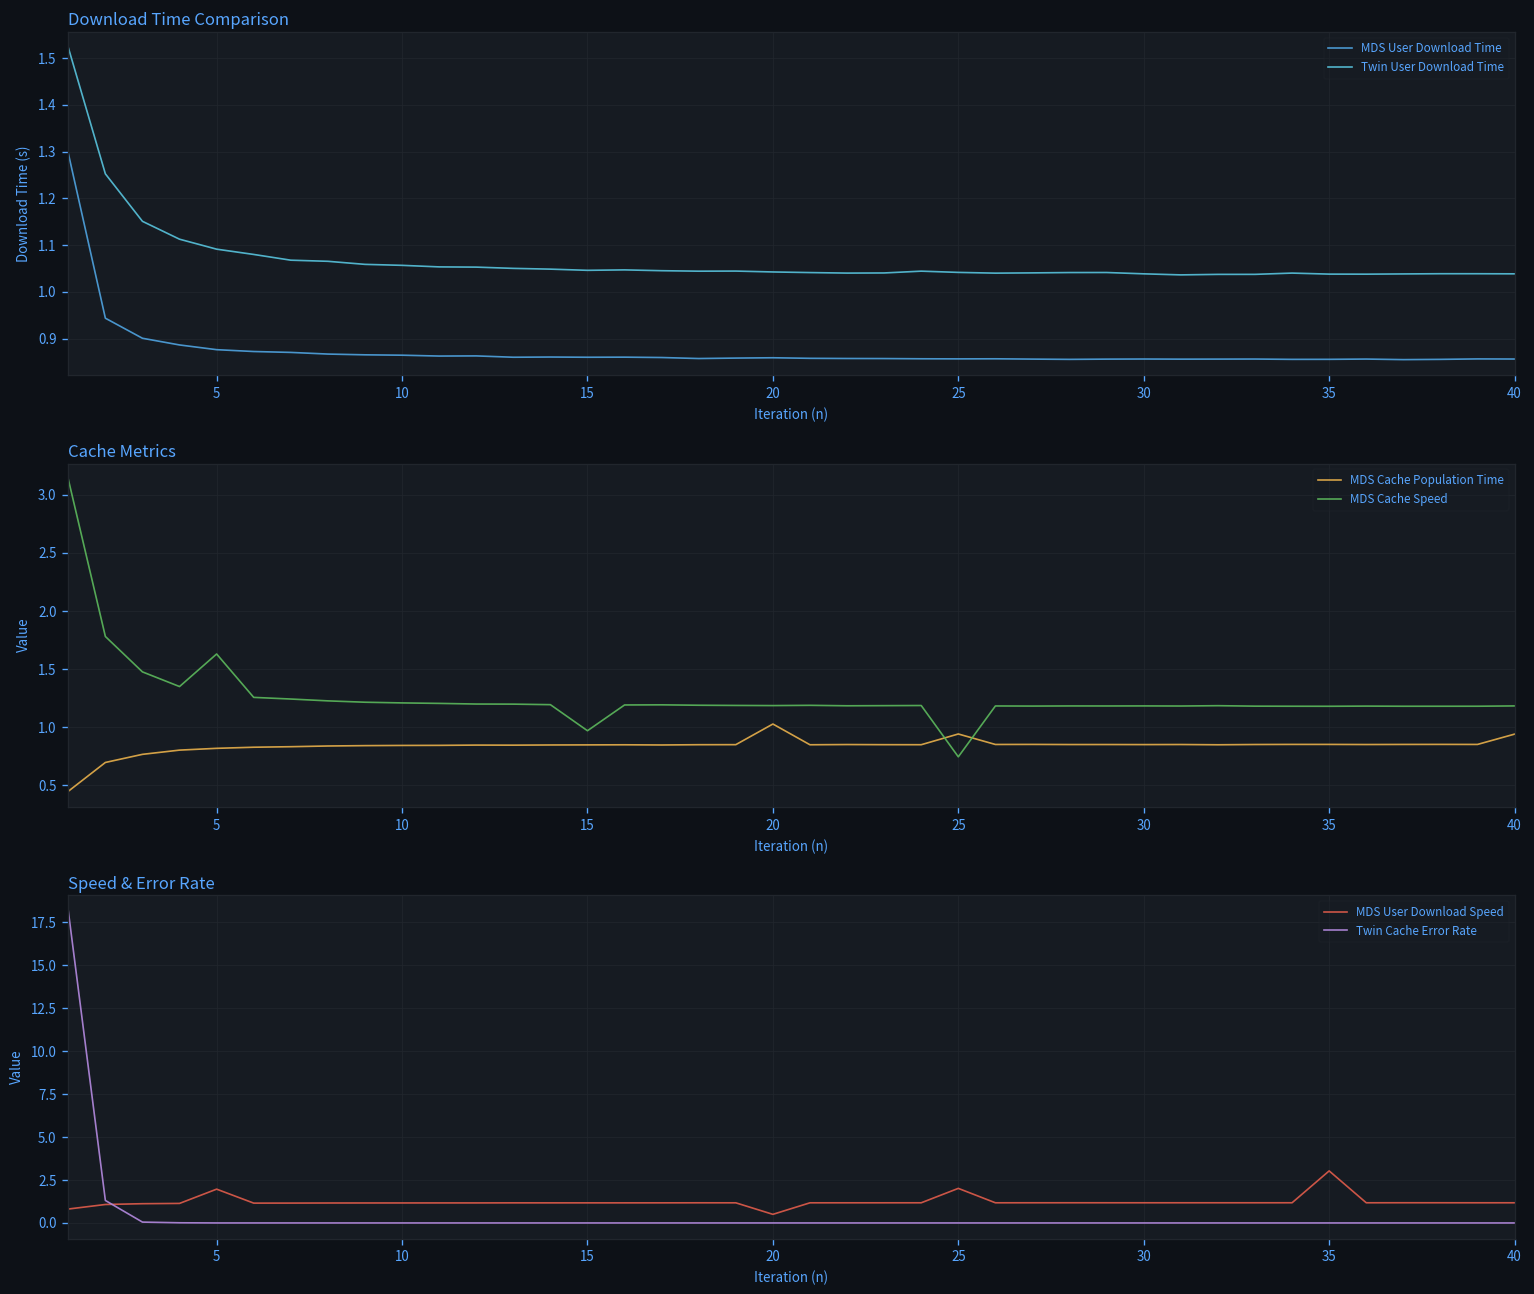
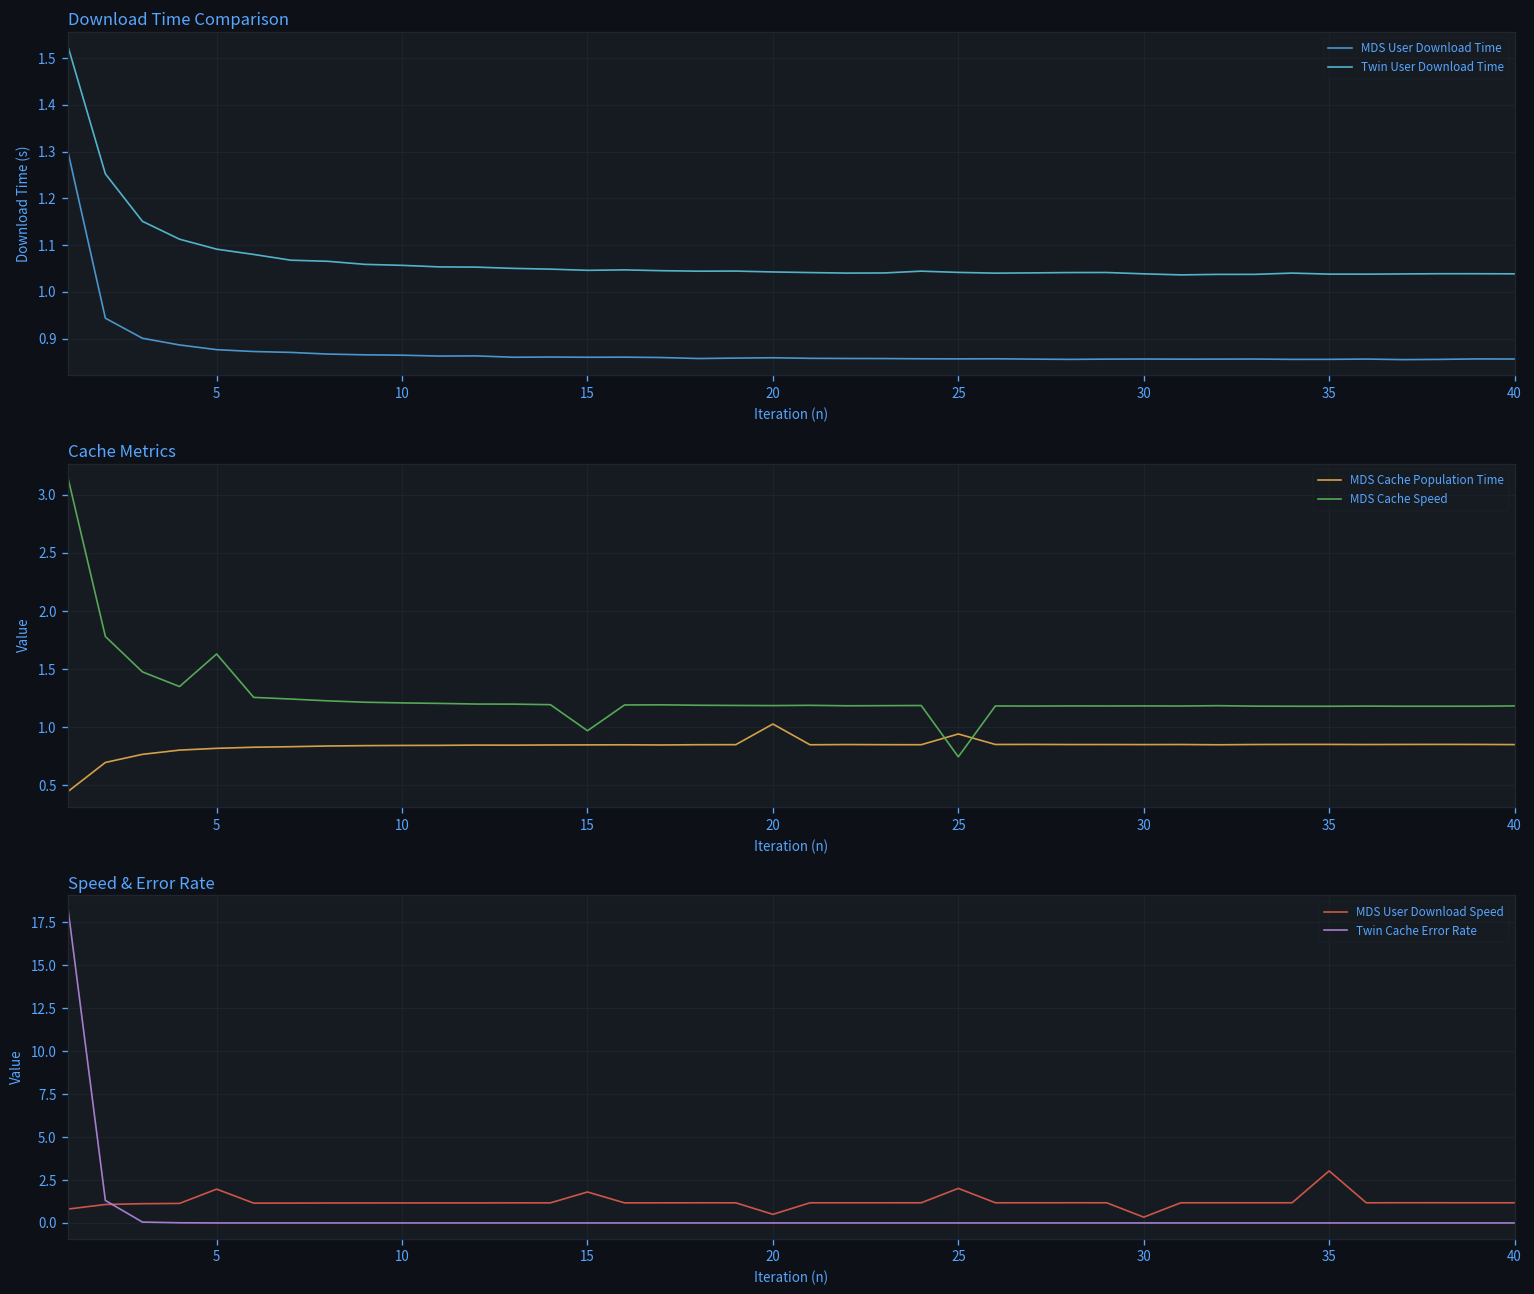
Cache Metrics, MDS Cache Population Time, 40: 0.94 -> 0.85
Speed & Error Rate, MDS User Download Speed, 15: 1.2 -> 1.8
Speed & Error Rate, MDS User Download Speed, 30: 1.2 -> 0.3
